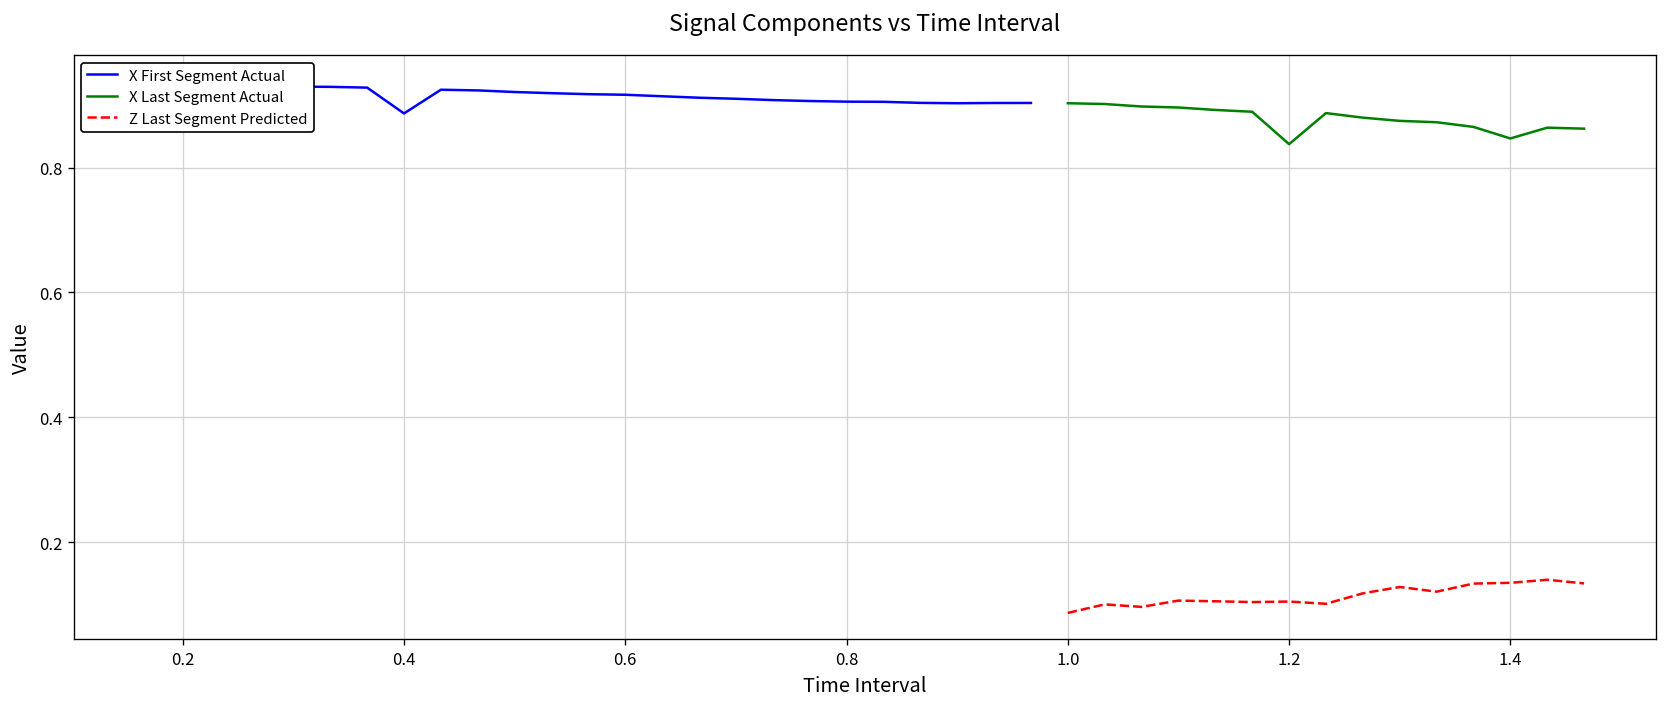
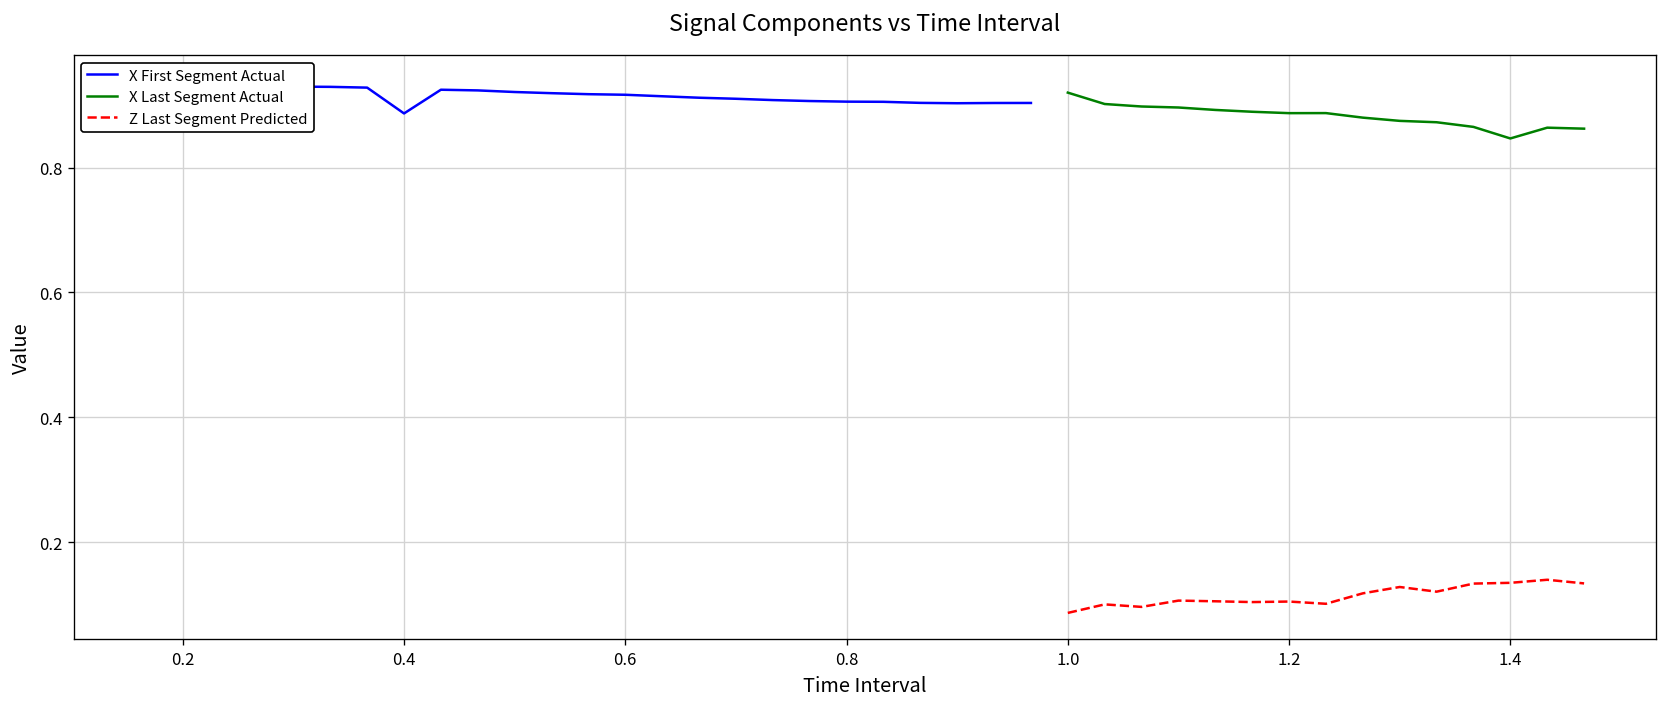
X Last Segment Actual, 1.0: 0.90 -> 0.92
X Last Segment Actual, 1.2: 0.84 -> 0.89
